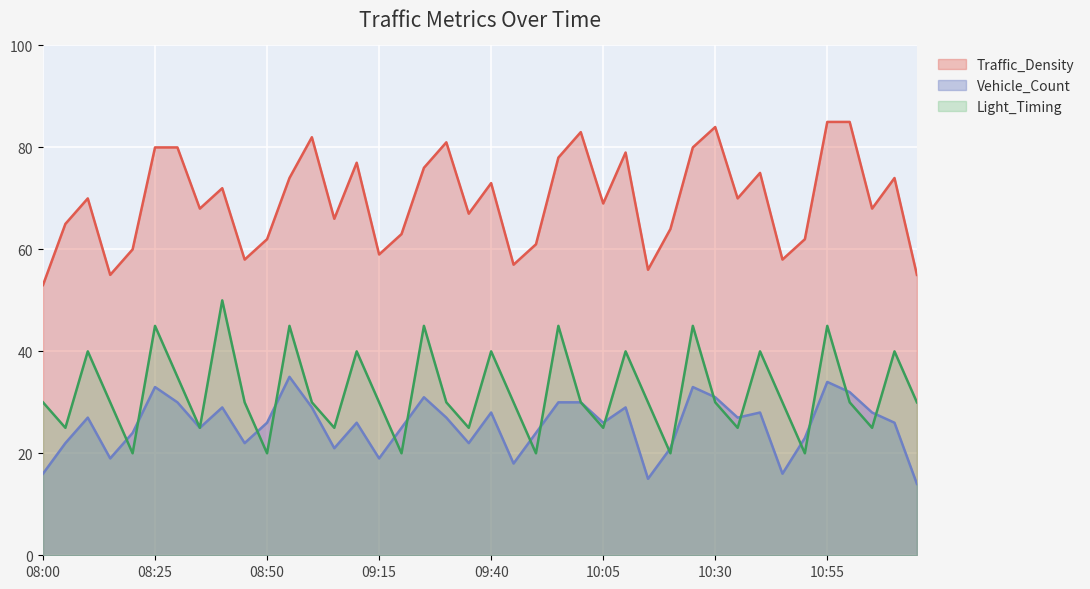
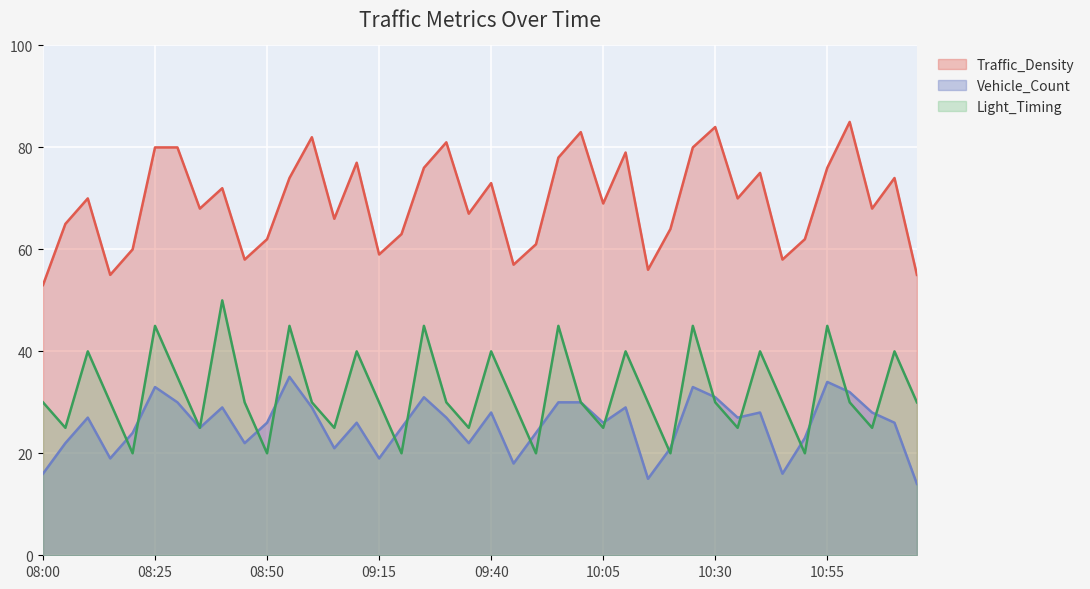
Traffic_Density, 10:55: 85 -> 76
